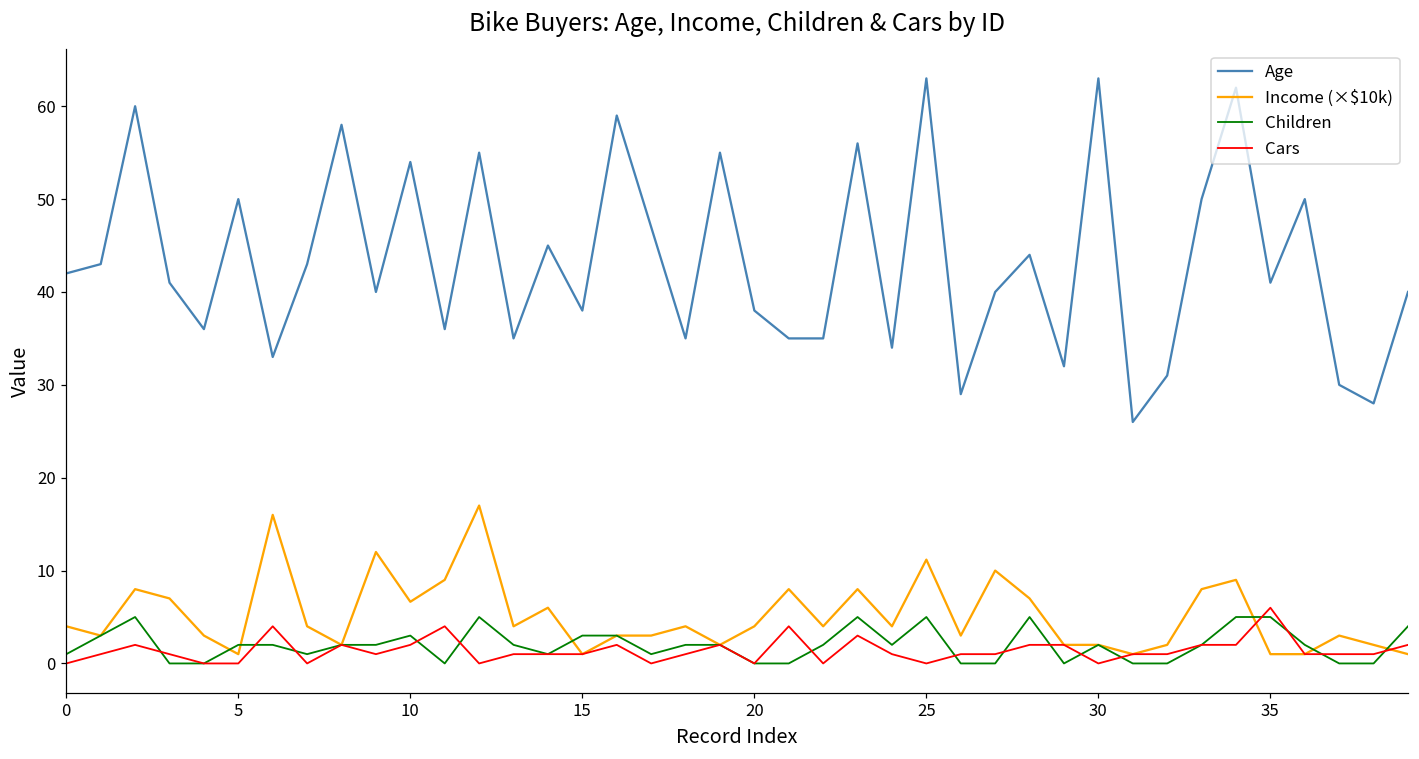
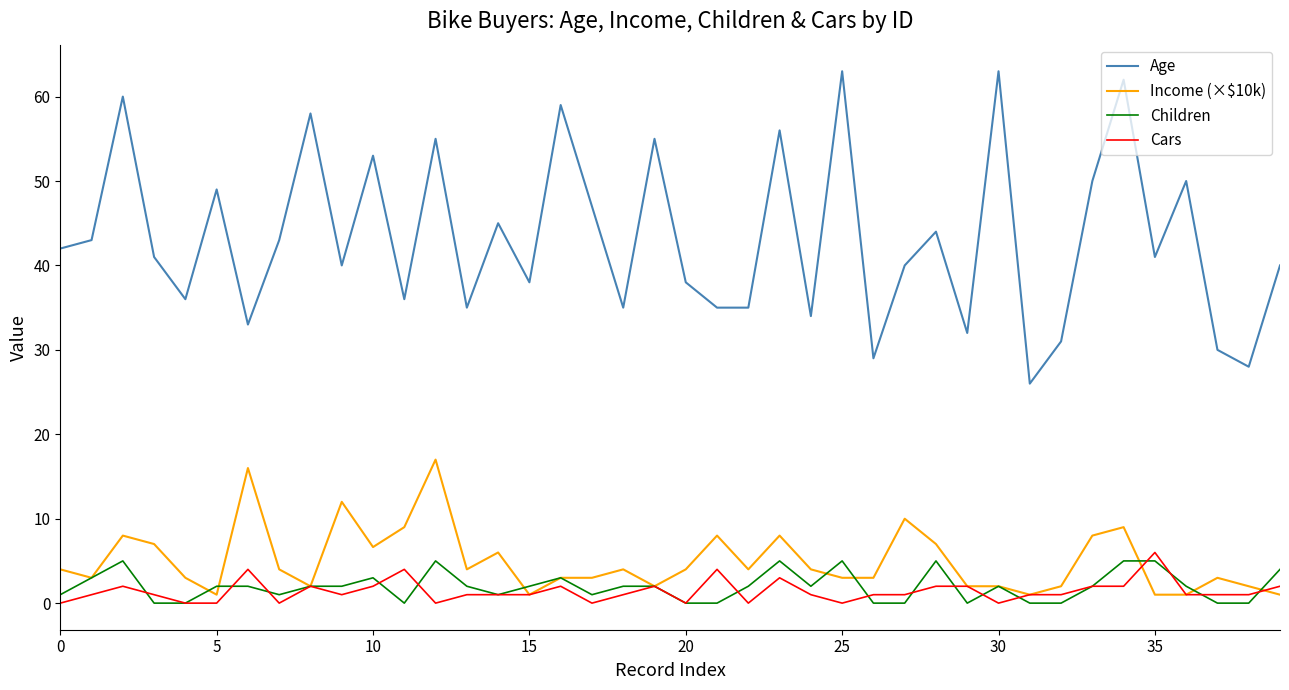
Age, 5: 50 -> 49
Age, 10: 54 -> 53
Children, 15: 3 -> 2
Income (×$10k), 25: 11 -> 3
